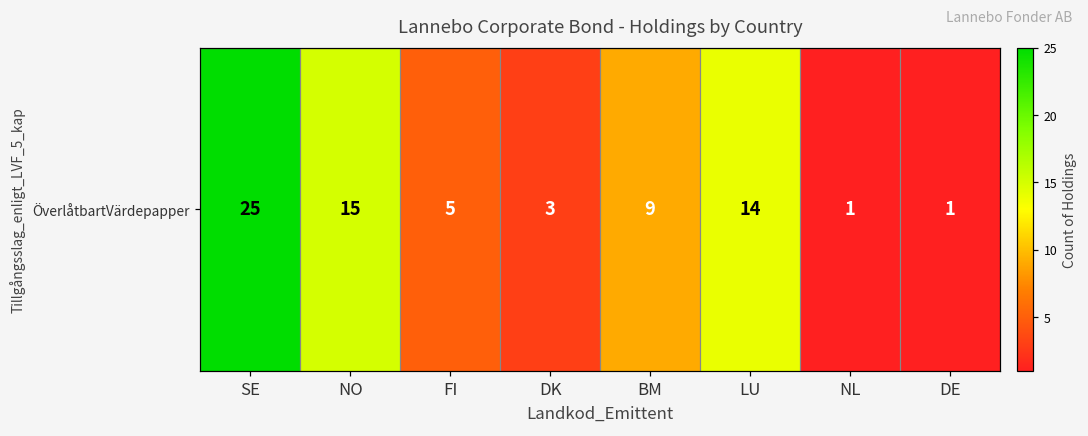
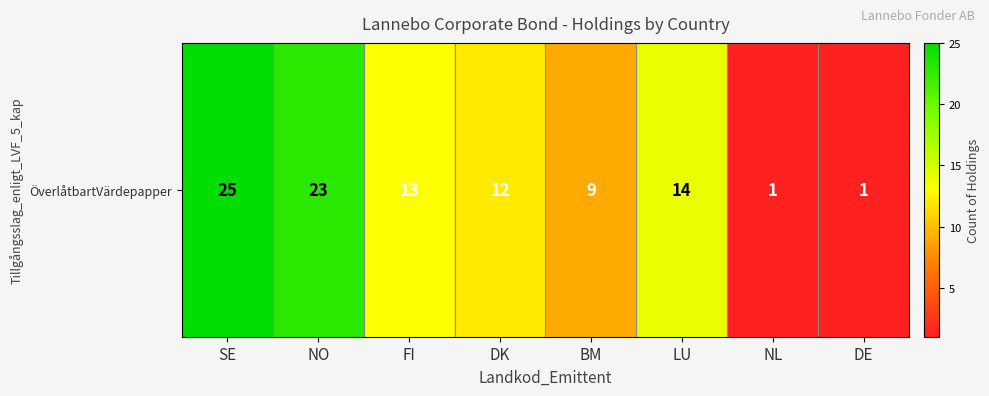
ÖverlåtbartVärdepapper, NO: 15 -> 23
ÖverlåtbartVärdepapper, FI: 5 -> 13
ÖverlåtbartVärdepapper, DK: 3 -> 12
